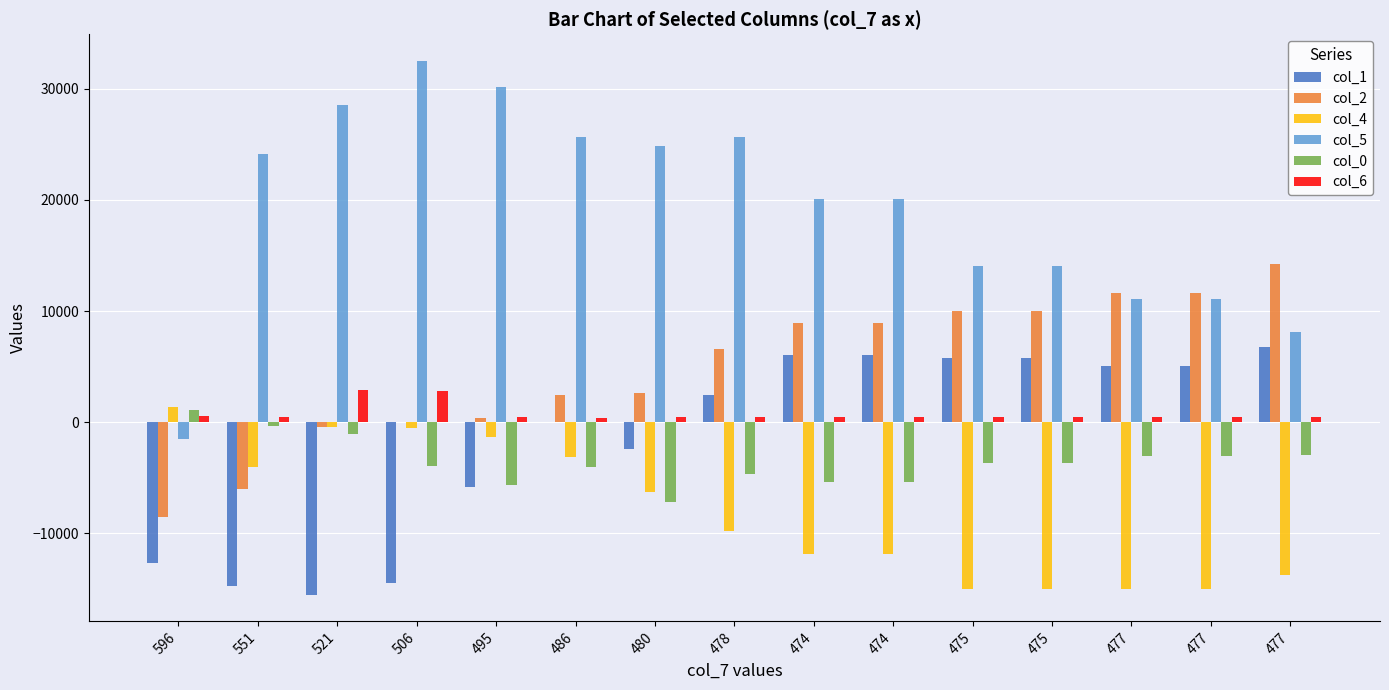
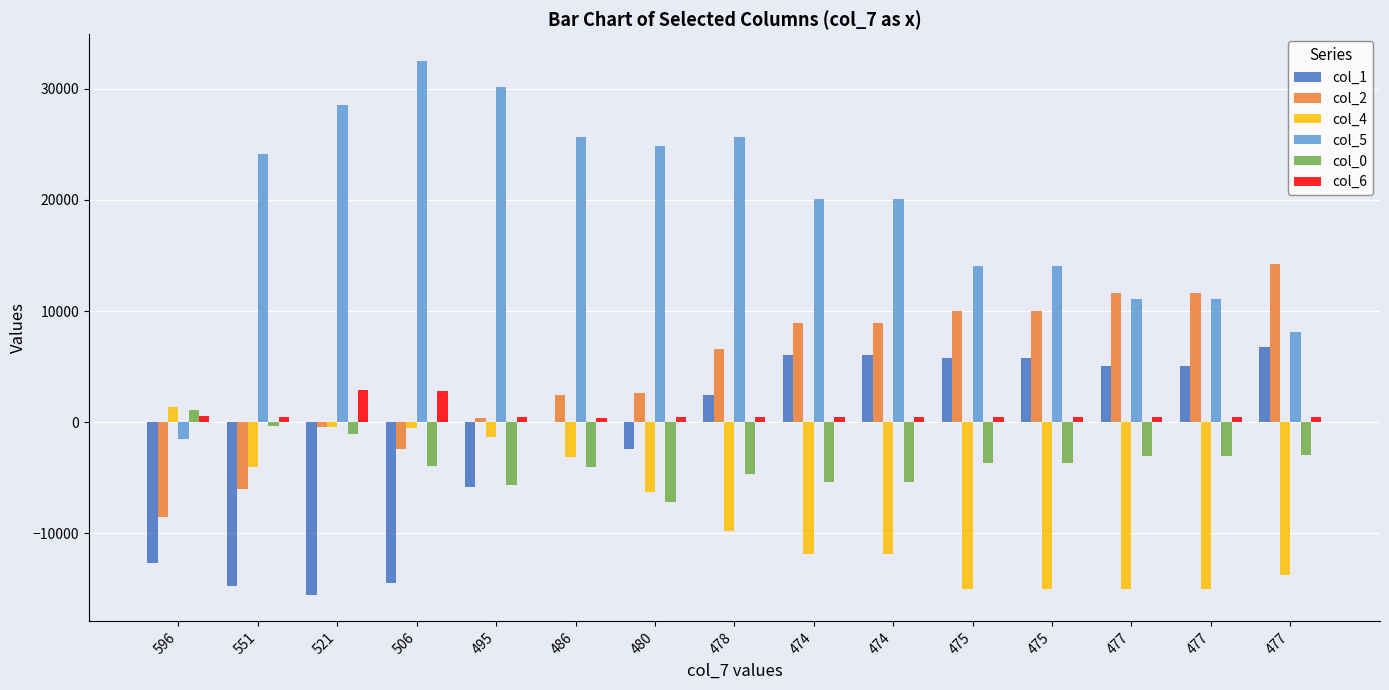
col_2, 506: 0 -> -2400
